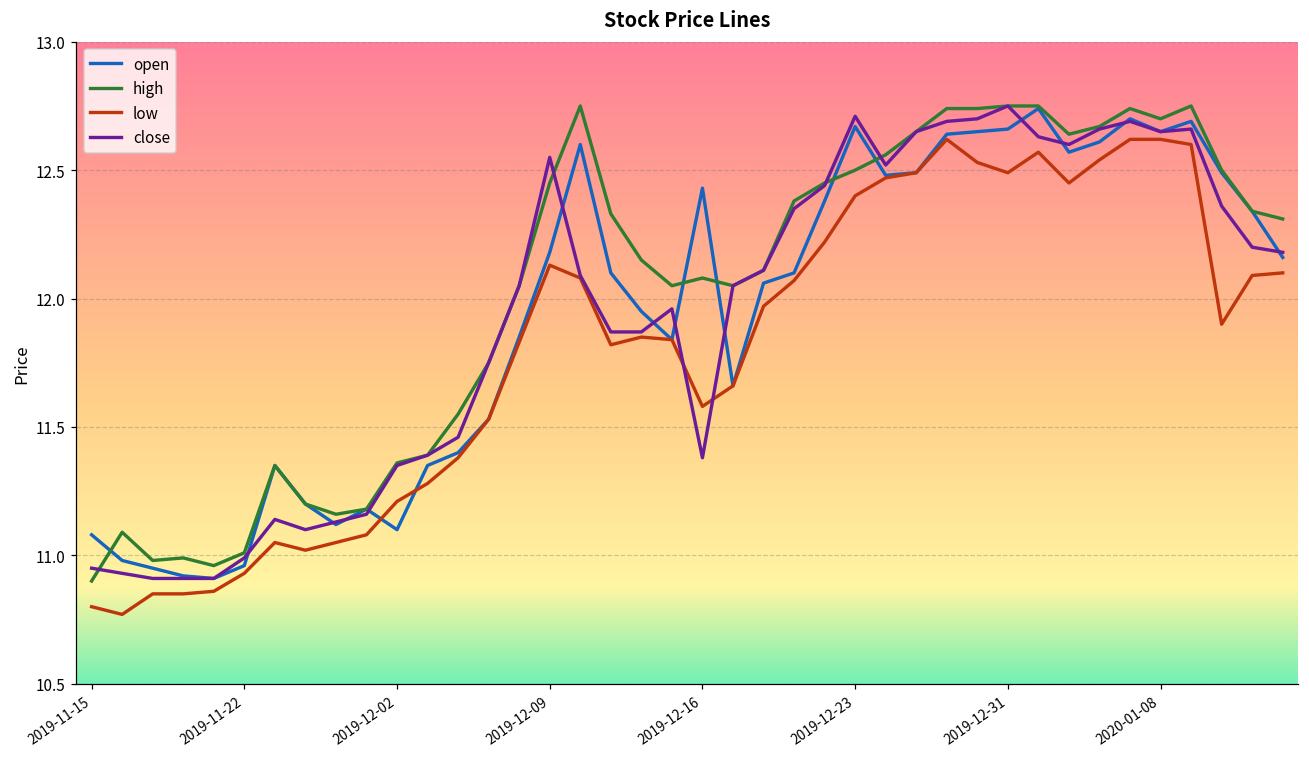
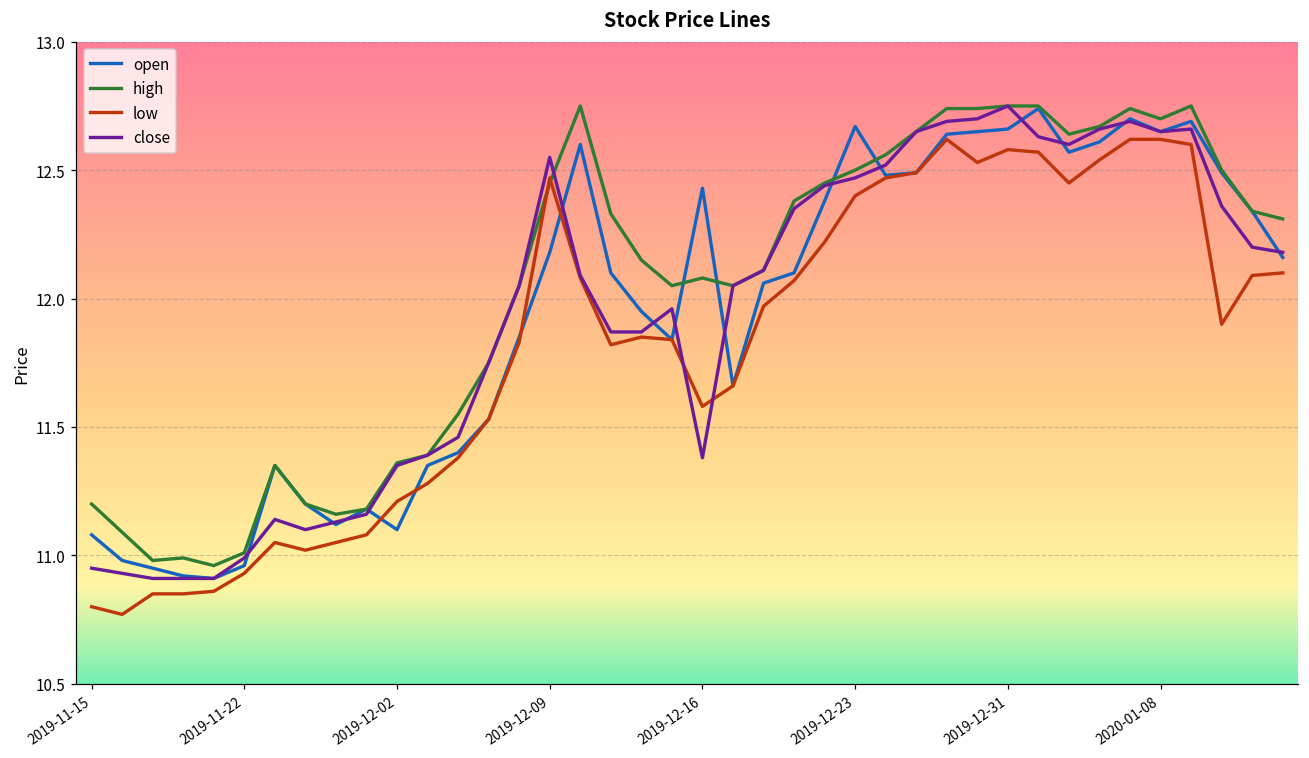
high, 2019-11-15: 10.9 -> 11.2
low, 2019-12-09: 12.13 -> 12.47
close, 2019-12-23: 12.71 -> 12.47
low, 2019-12-31: 12.49 -> 12.58
